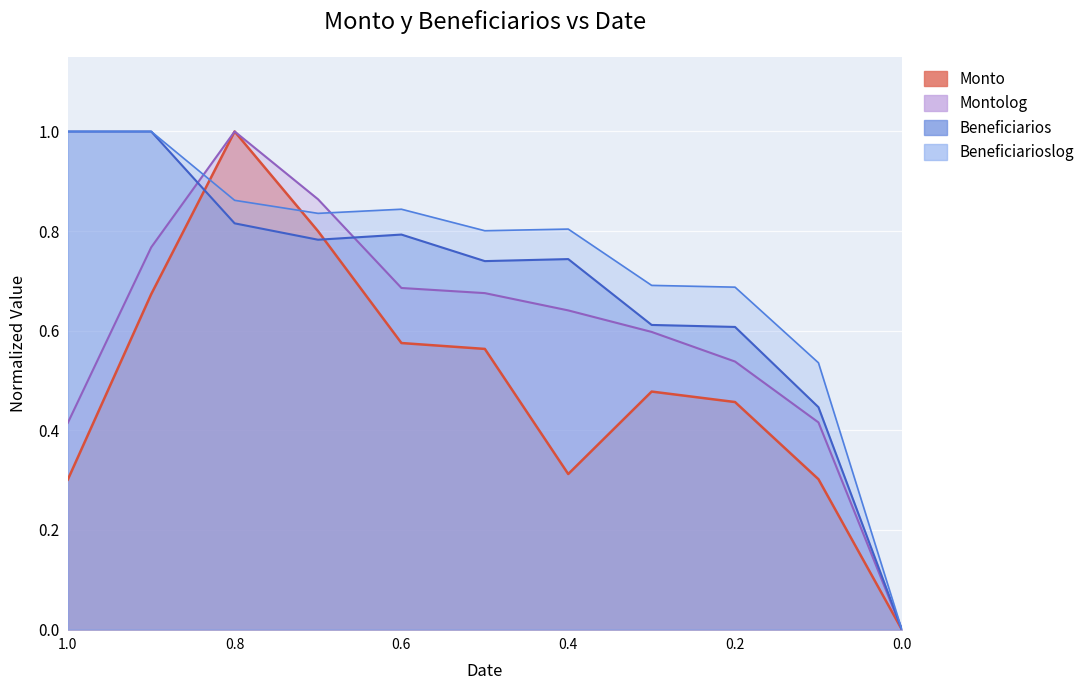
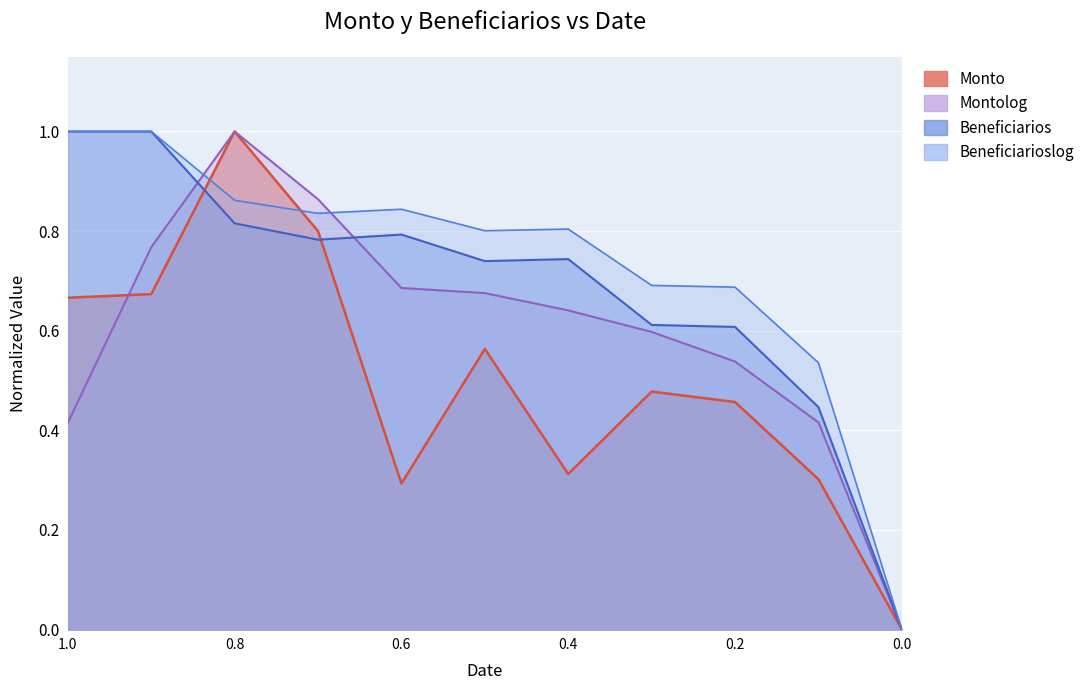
Monto, 1.0: 0.30 -> 0.67
Monto, 0.6: 0.58 -> 0.29
